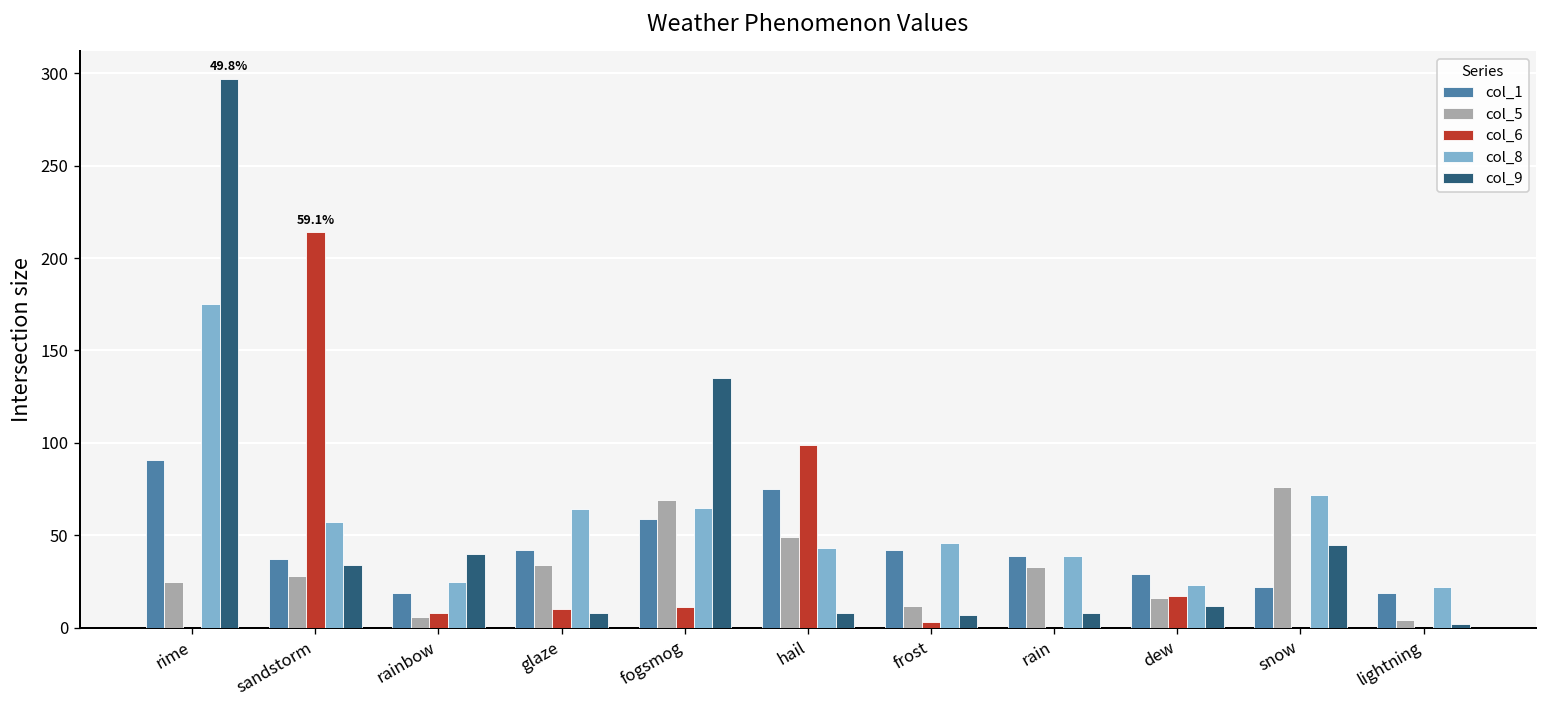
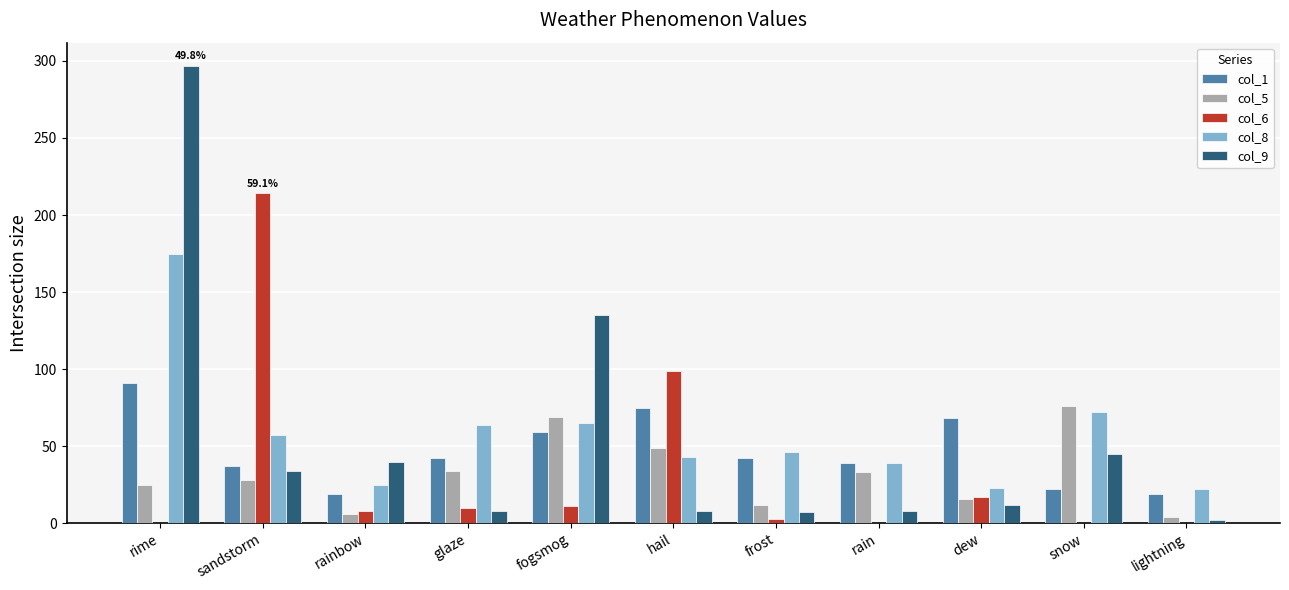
col_1, dew: 29 -> 68
